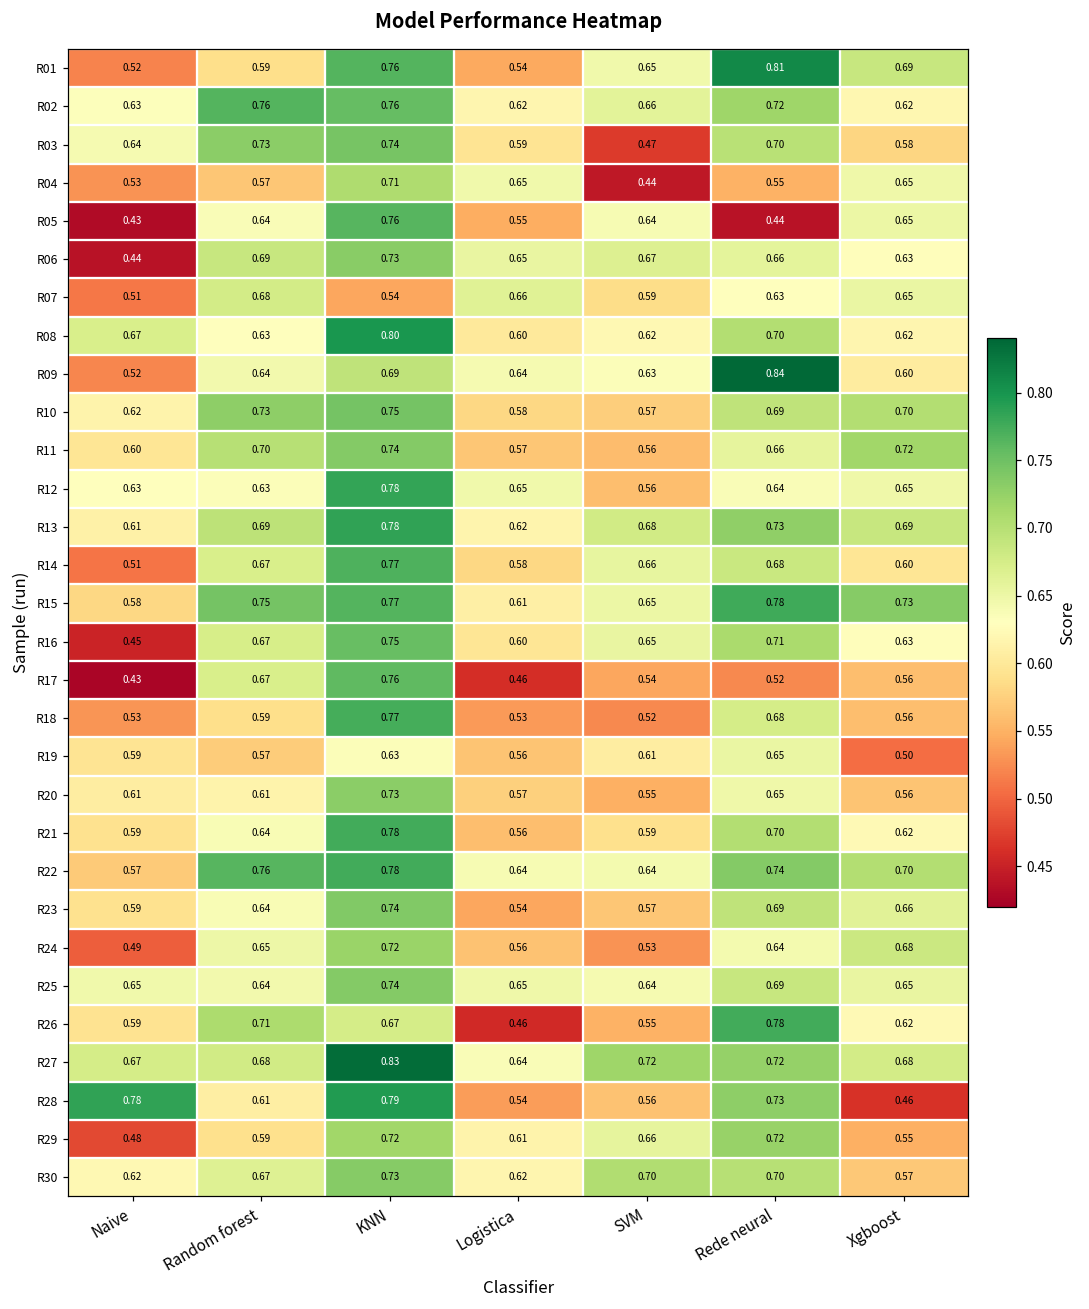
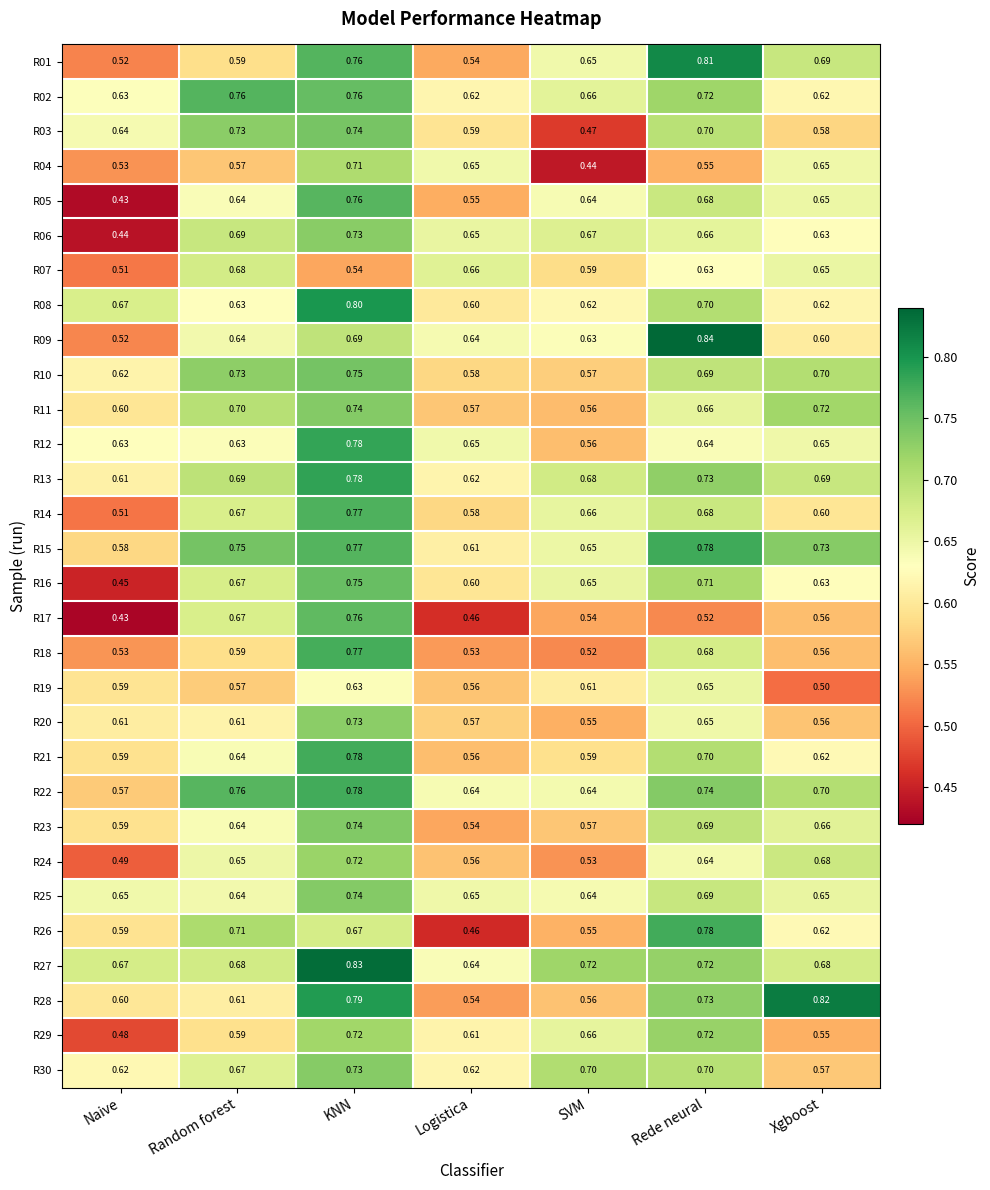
R05, Rede neural: 0.44 -> 0.68
R28, Naive: 0.78 -> 0.60
R28, Xgboost: 0.46 -> 0.82
